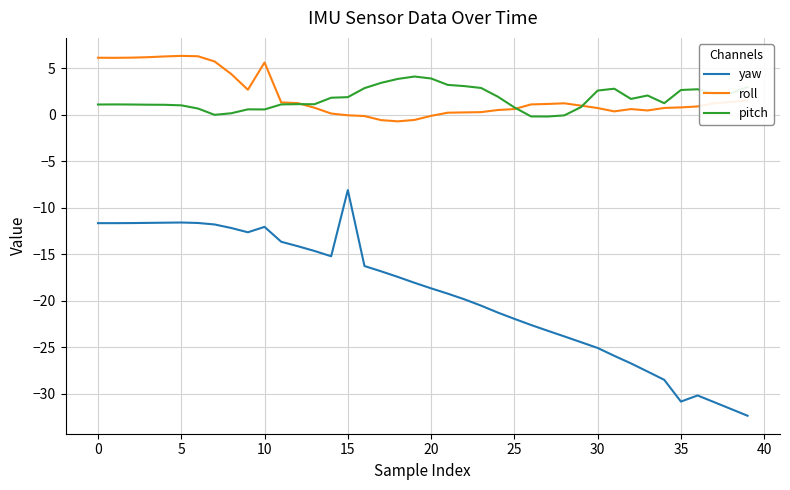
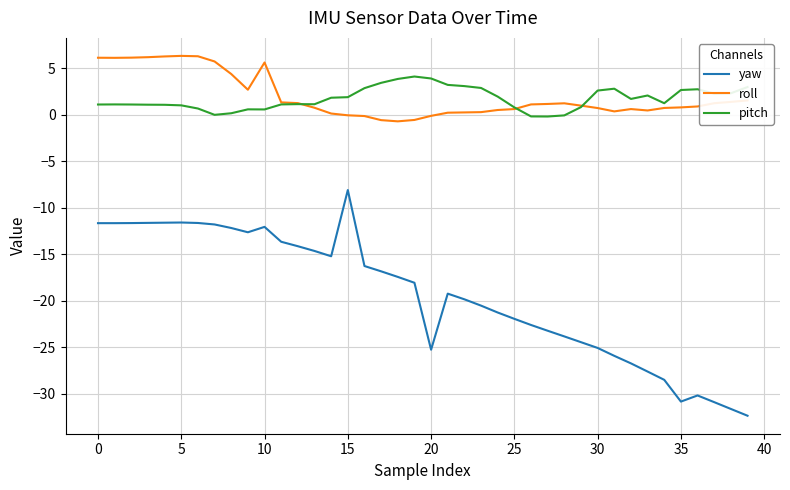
yaw, 20: -19 -> -25
